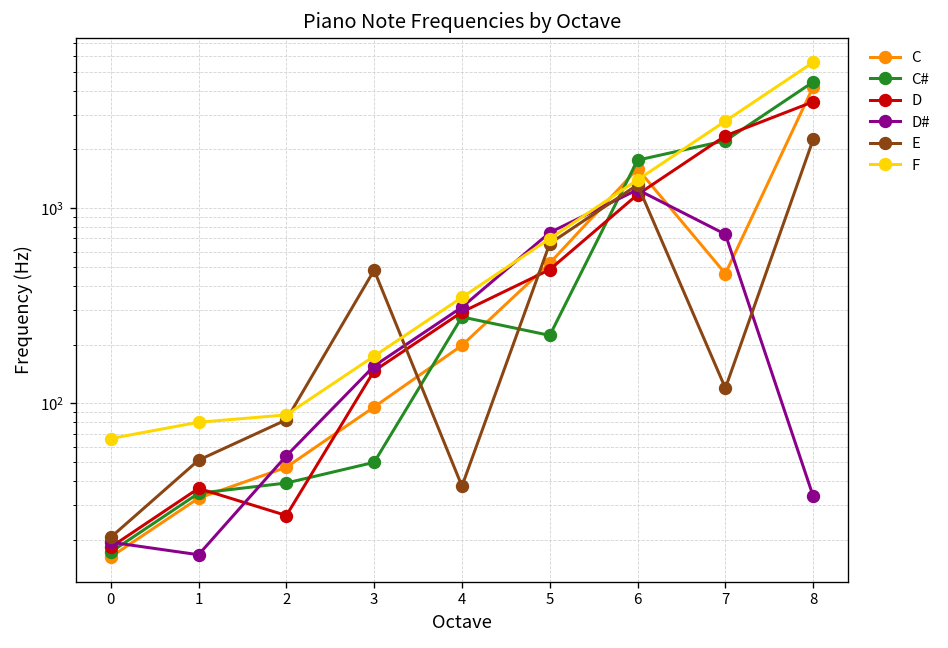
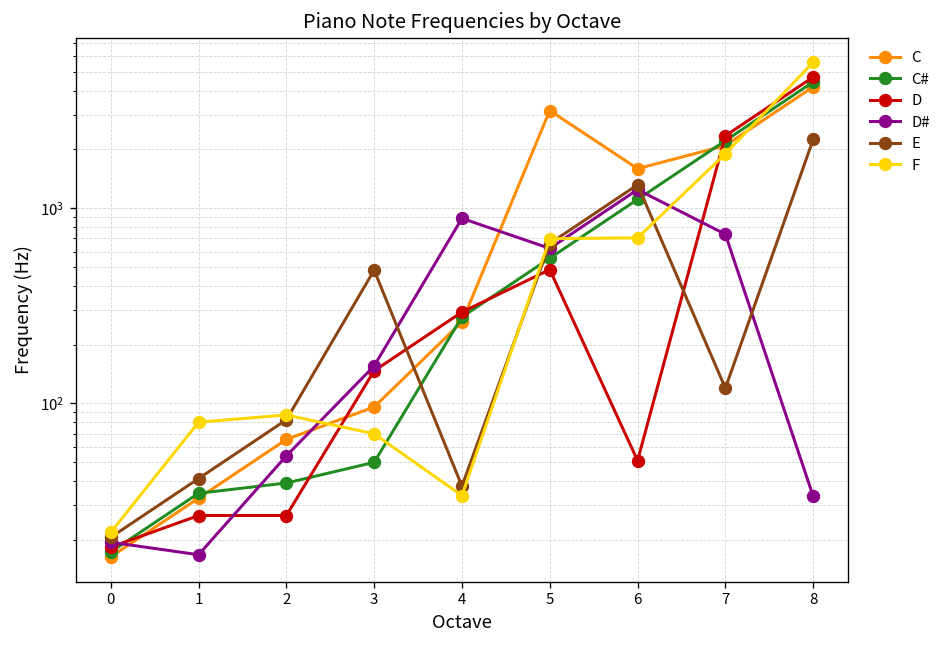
F, 0: 66 -> 22
D, 1: 37 -> 27
E, 1: 51 -> 41
C, 2: 47 -> 65
F, 3: 170 -> 70
C, 4: 200 -> 260
D#, 4: 310 -> 900
F, 4: 350 -> 34
C, 5: 520 -> 3200
C#, 5: 220 -> 550
D#, 5: 800 -> 620
C#, 6: 1800 -> 1100
D, 6: 1200 -> 51
F, 6: 1400 -> 700
C, 7: 460 -> 2100
F, 7: 2800 -> 1900
D, 8: 3500 -> 4700
